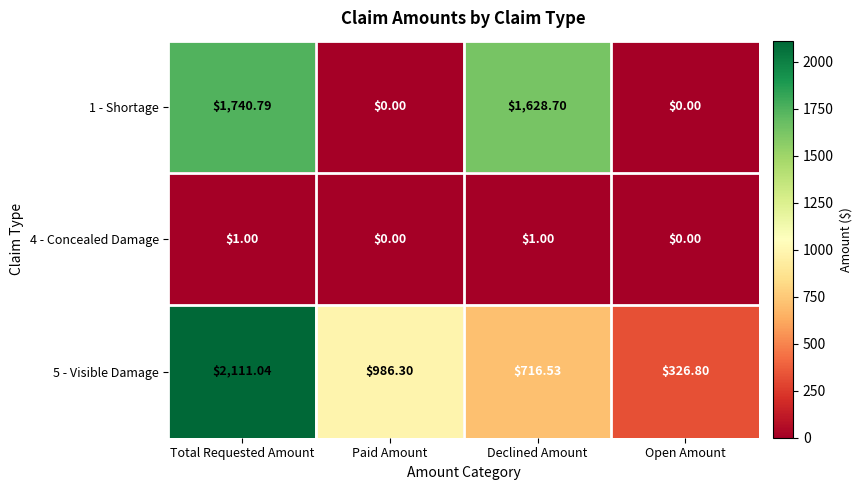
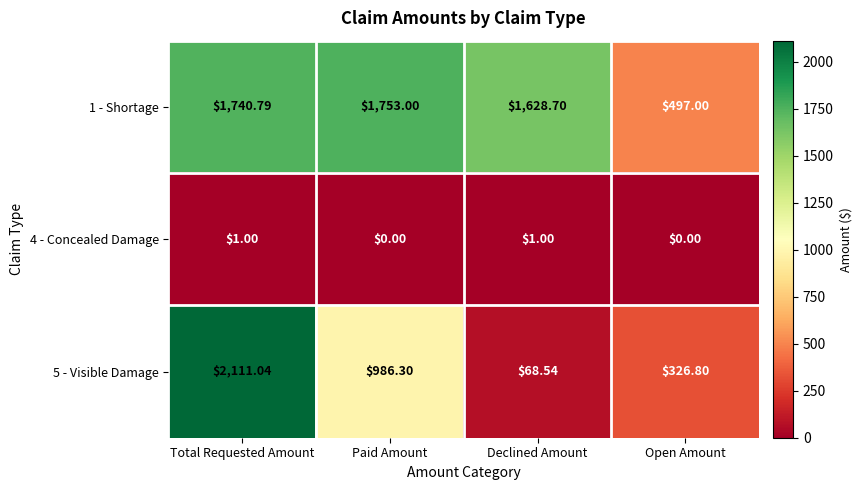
1 - Shortage, Paid Amount: $0.00 -> $1,753.00
1 - Shortage, Open Amount: $0.00 -> $497.00
5 - Visible Damage, Declined Amount: $716.53 -> $68.54
